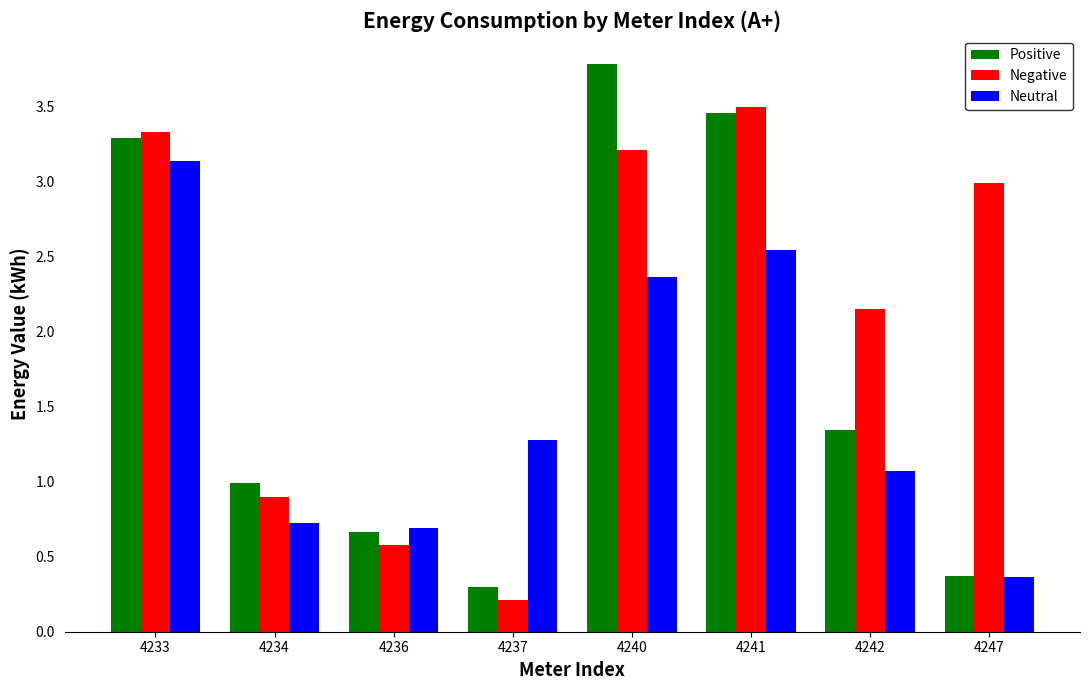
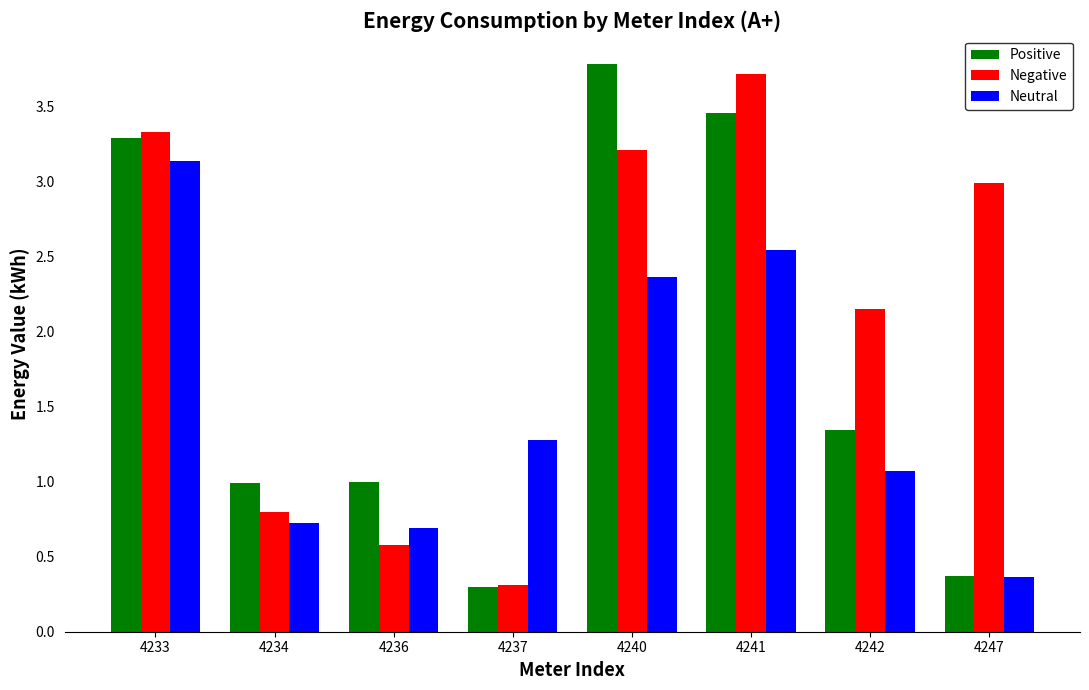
Negative, 4234: 0.9 -> 0.8
Positive, 4236: 0.66 -> 1.00
Negative, 4237: 0.21 -> 0.31
Negative, 4241: 3.50 -> 3.71
